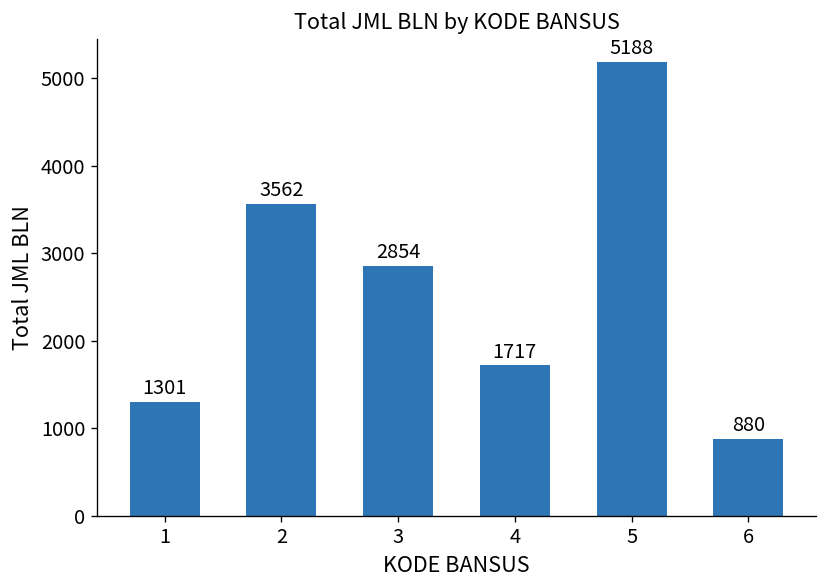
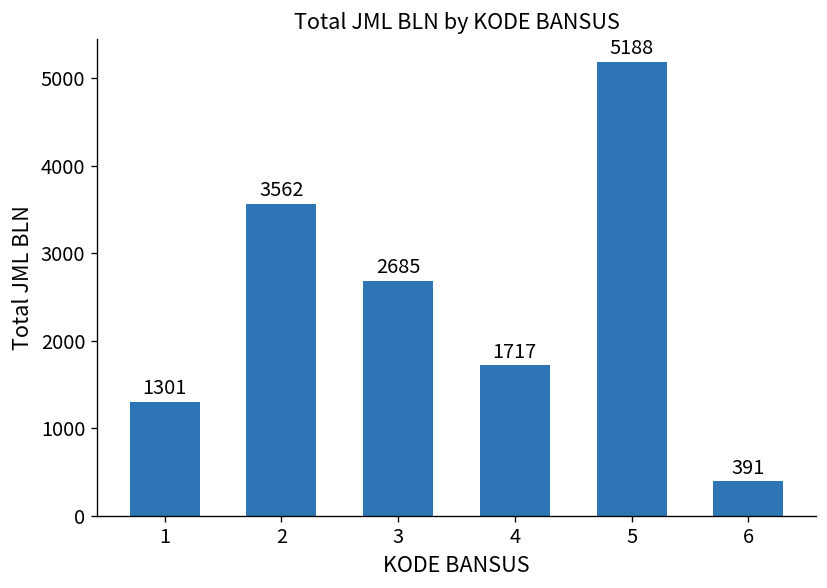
3: 2854 -> 2685
6: 880 -> 391
